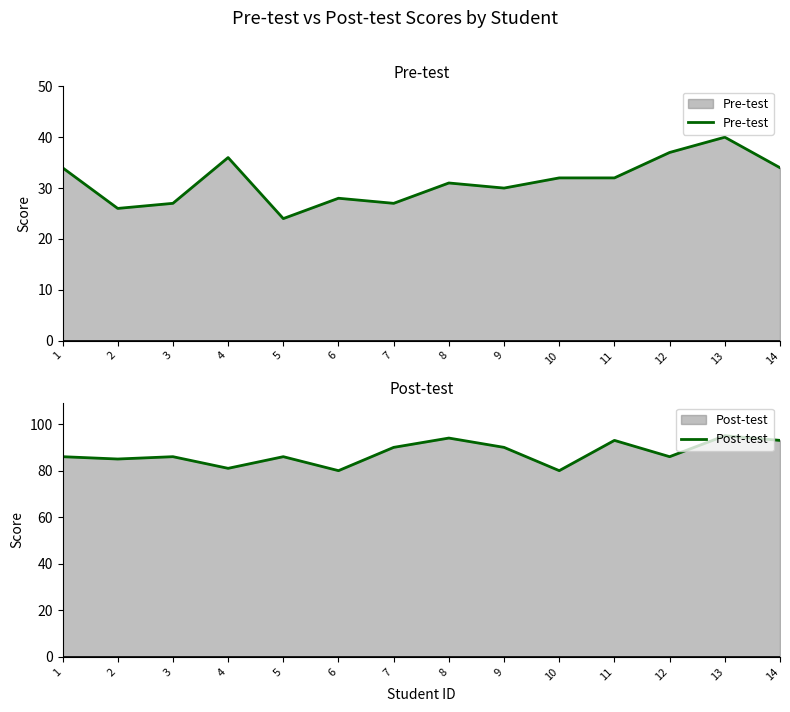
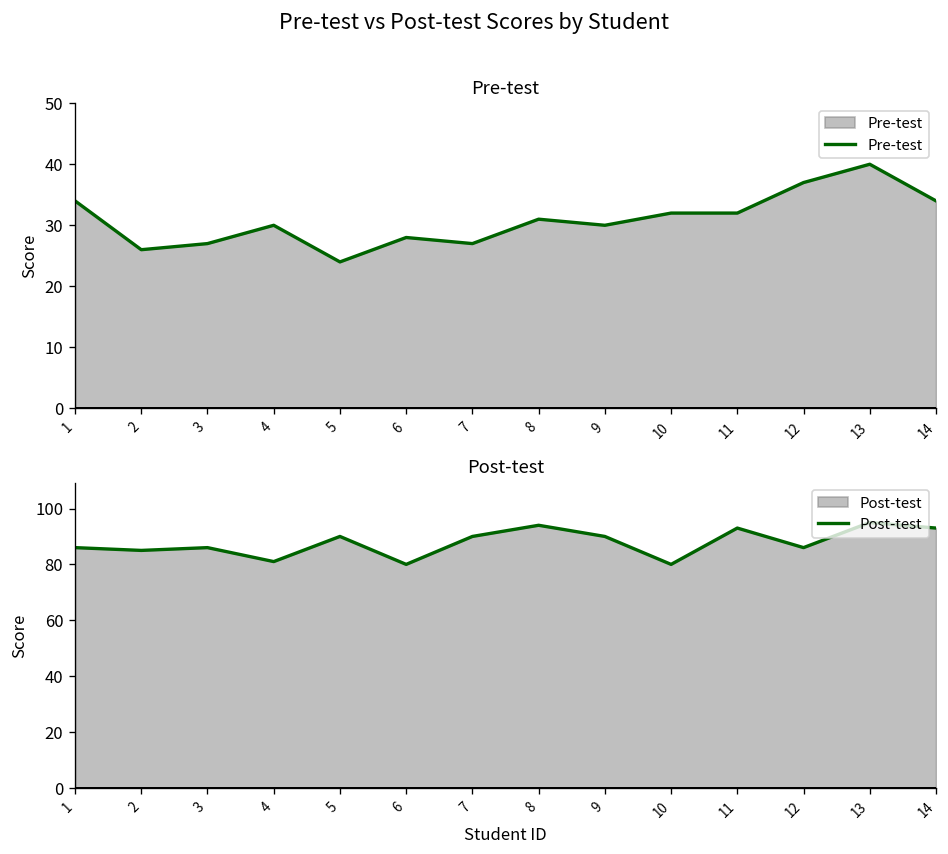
Pre-test, 4: 36 -> 30
Post-test, 5: 86 -> 90
